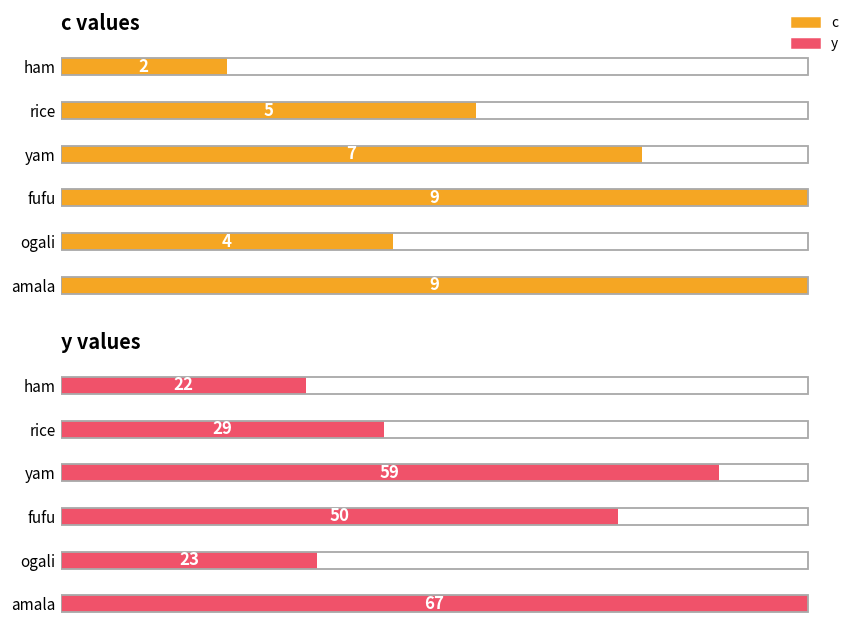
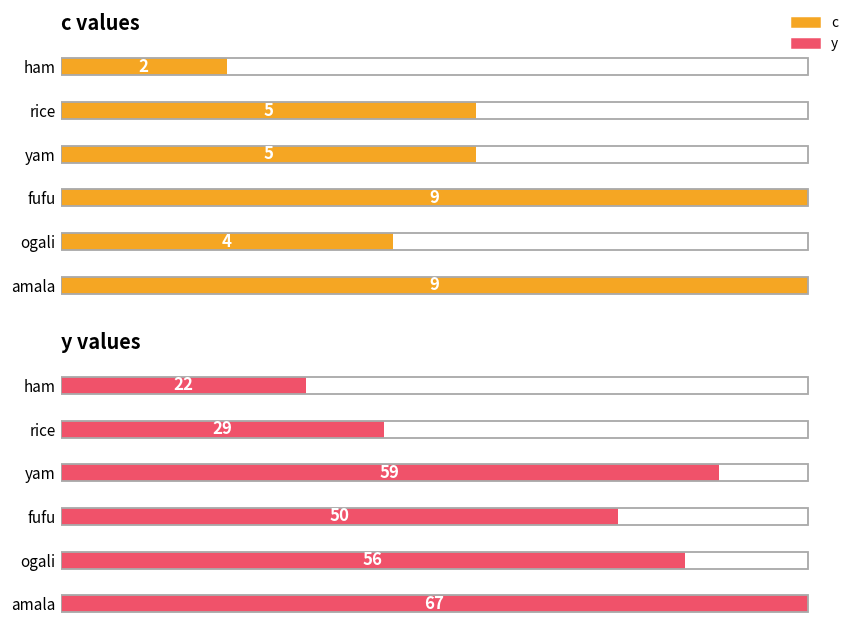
c values, yam: 7 -> 5
y values, ogali: 23 -> 56
